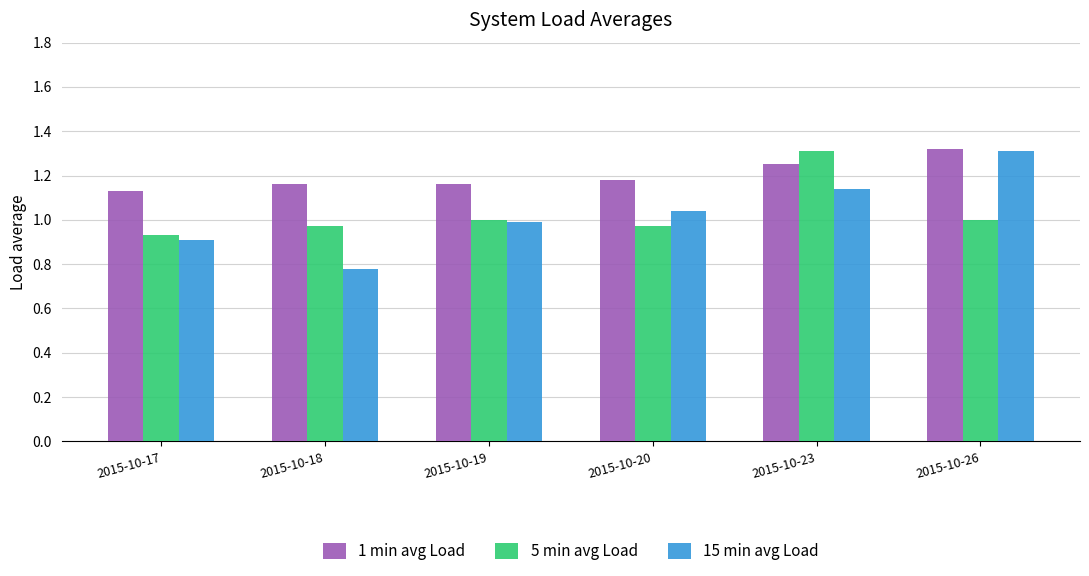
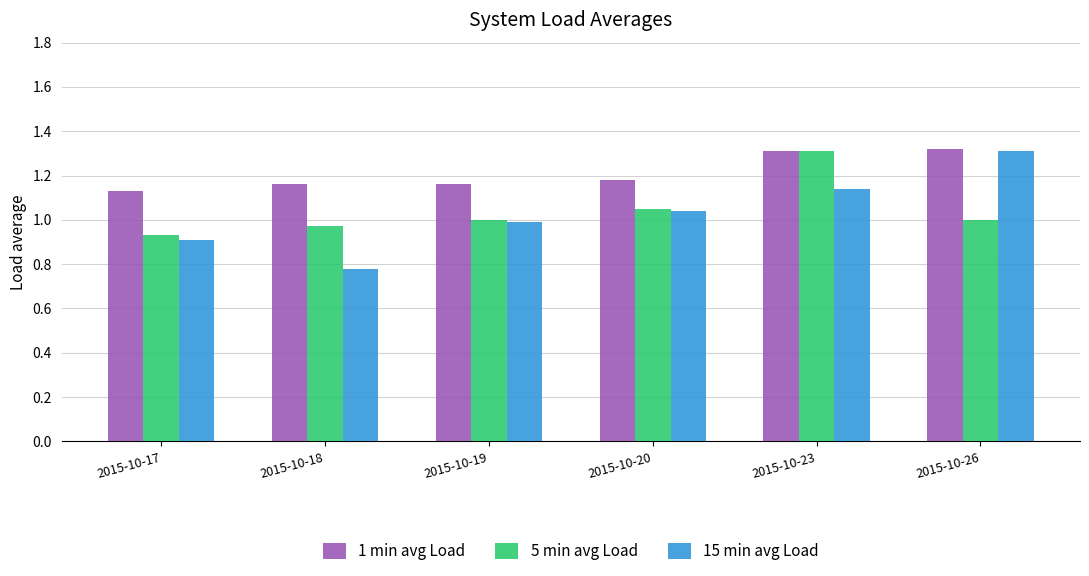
5 min avg Load, 2015-10-20: 0.97 -> 1.05
1 min avg Load, 2015-10-23: 1.25 -> 1.31
